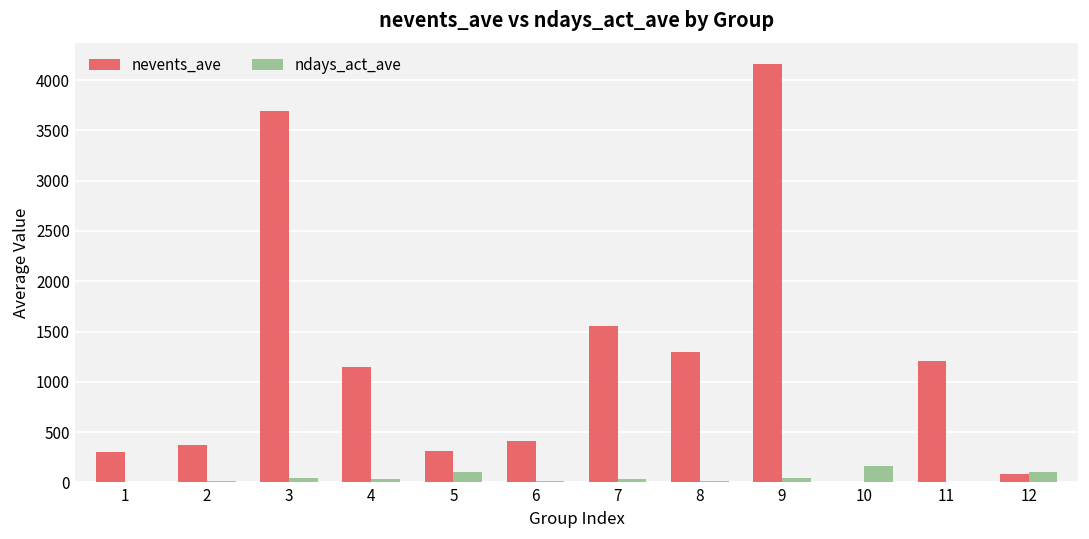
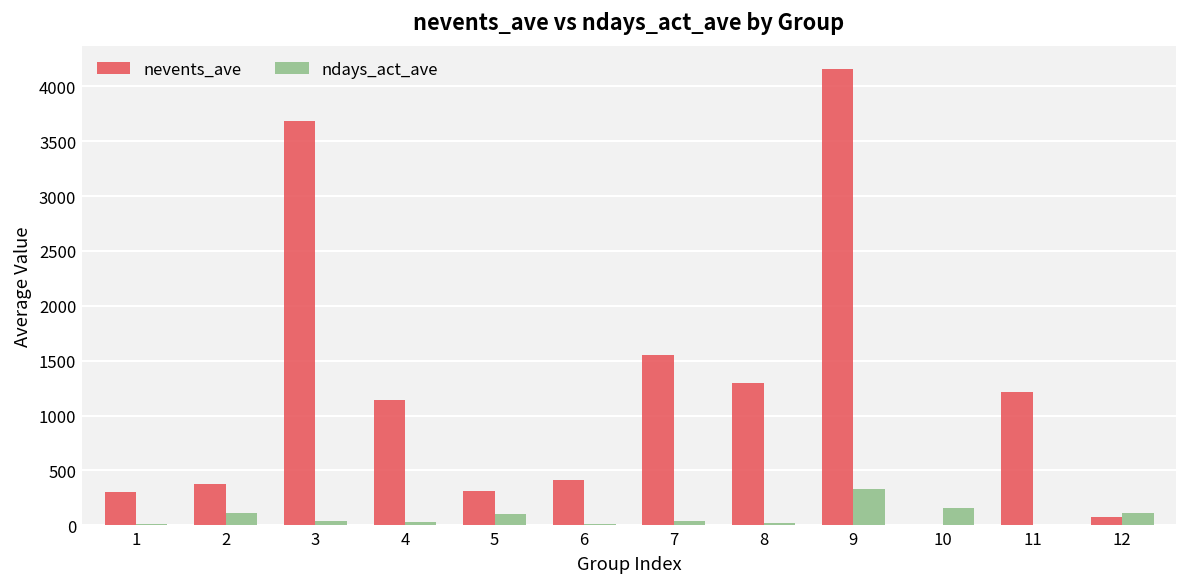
ndays_act_ave, 2: 0 -> 100
ndays_act_ave, 9: 0 -> 300
